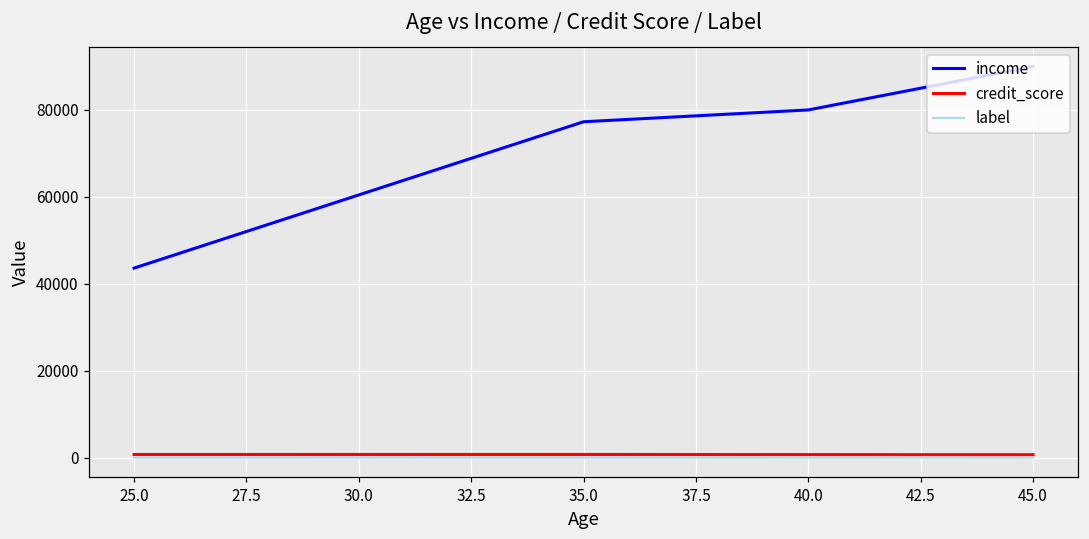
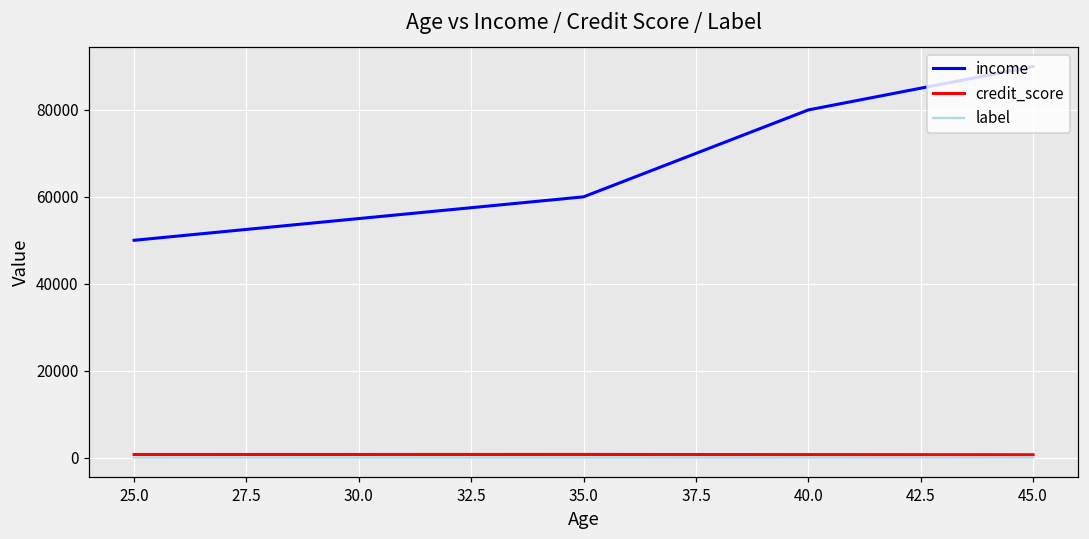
income, 25.0: 44000 -> 50000
income, 35.0: 77000 -> 60000
